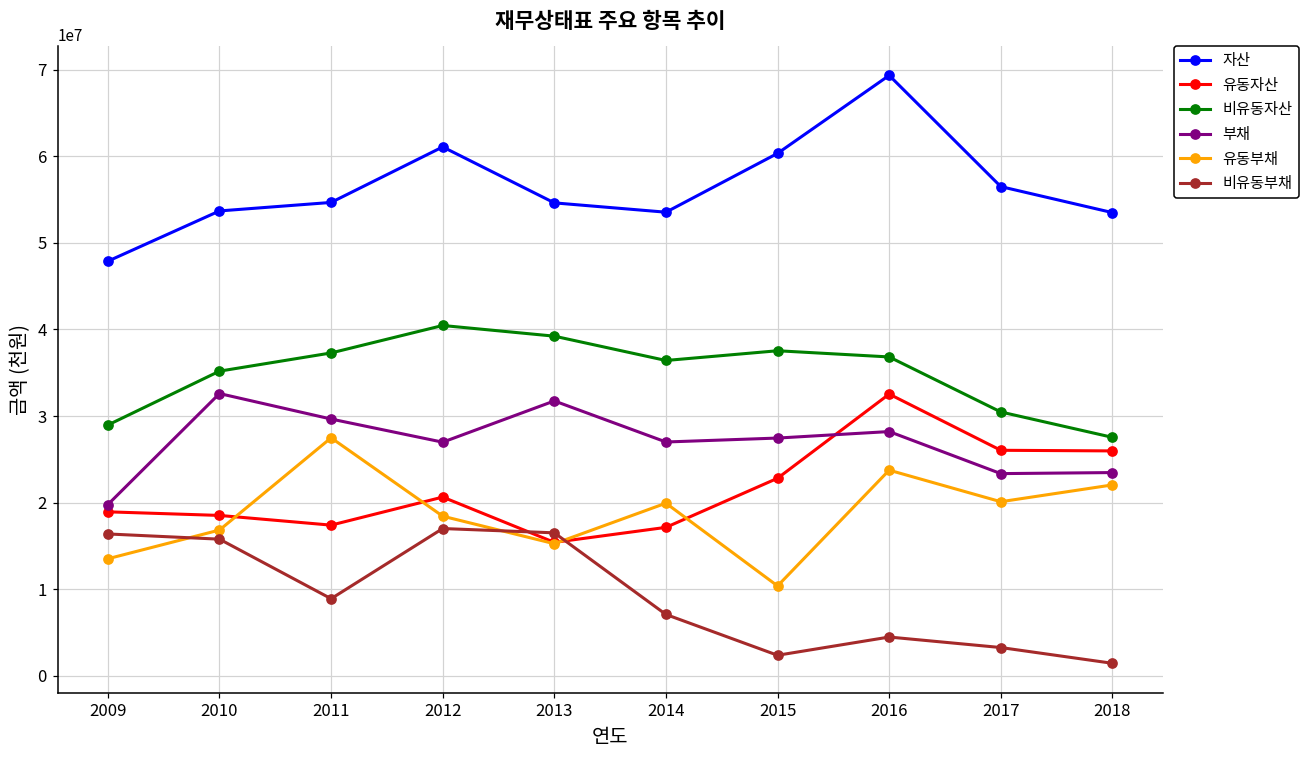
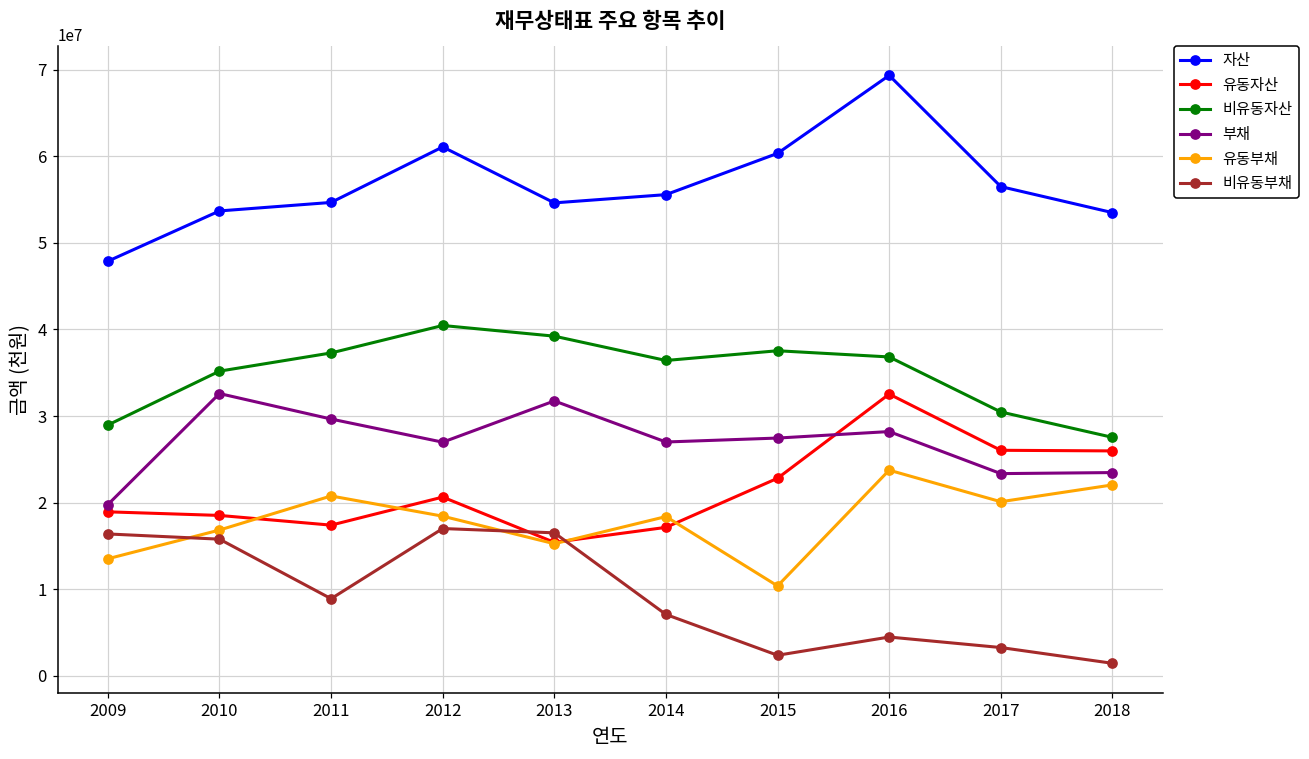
유동부채, 2011: 27000000 -> 21000000
자산, 2014: 54000000 -> 56000000
유동부채, 2014: 20000000 -> 18000000
